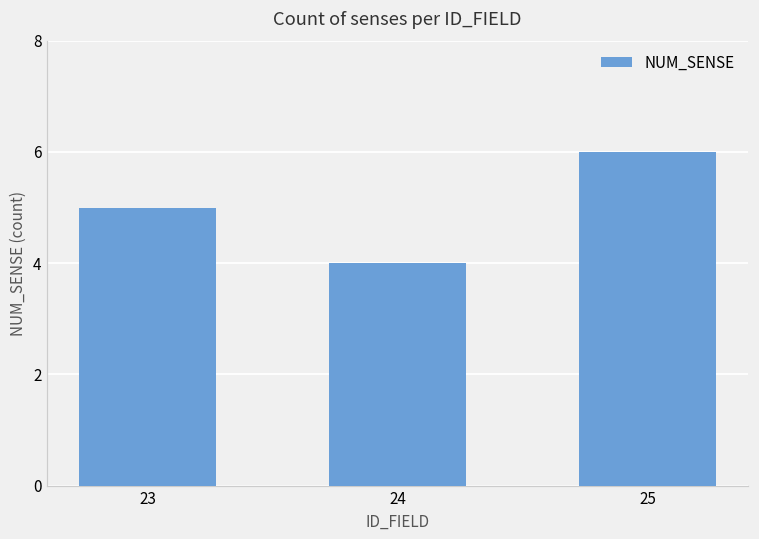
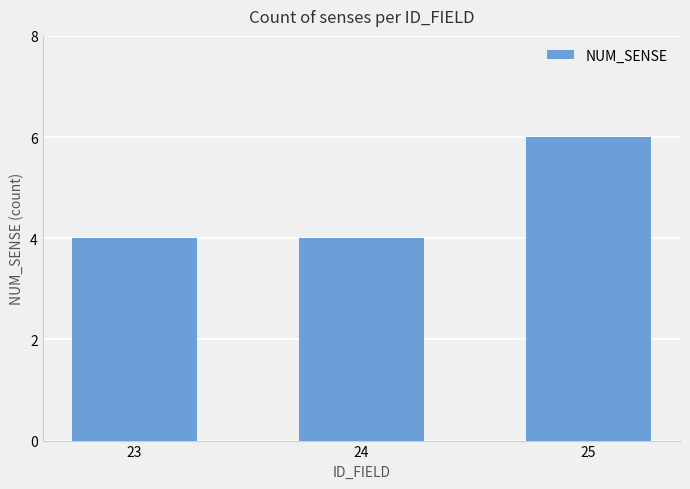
23: 5 -> 4
